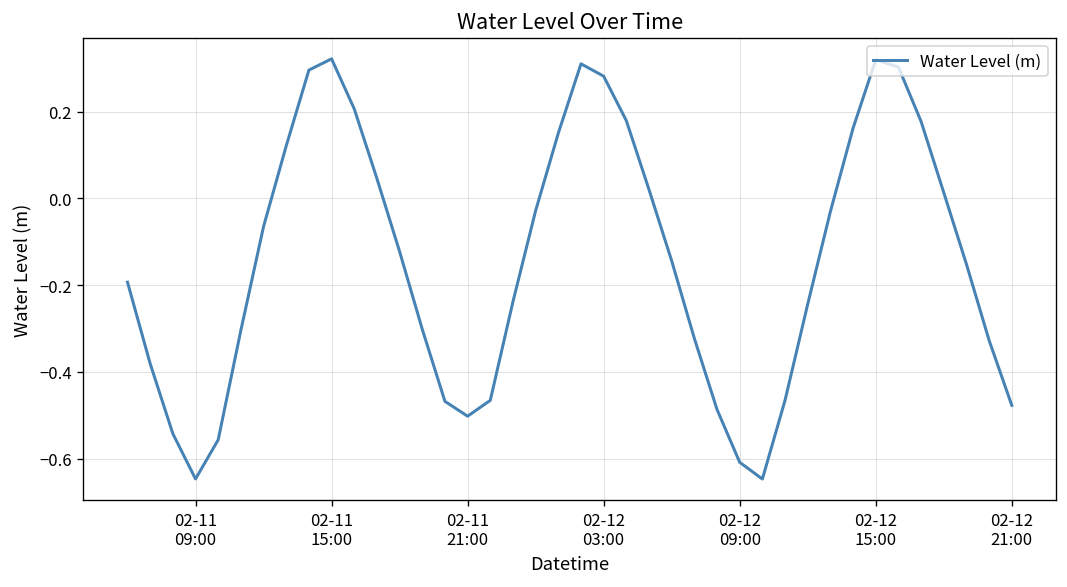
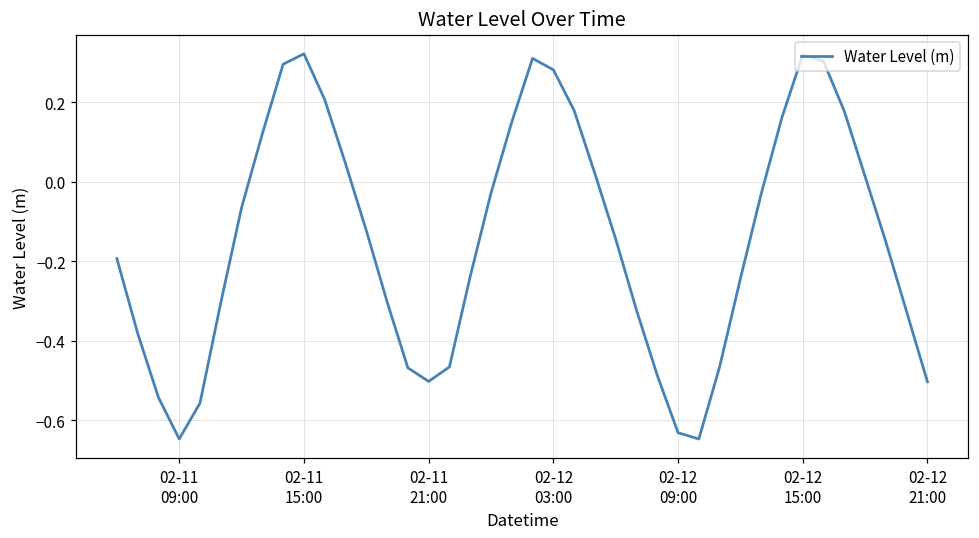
02-12 09:00: -0.61 -> -0.63
02-12 21:00: -0.48 -> -0.50
